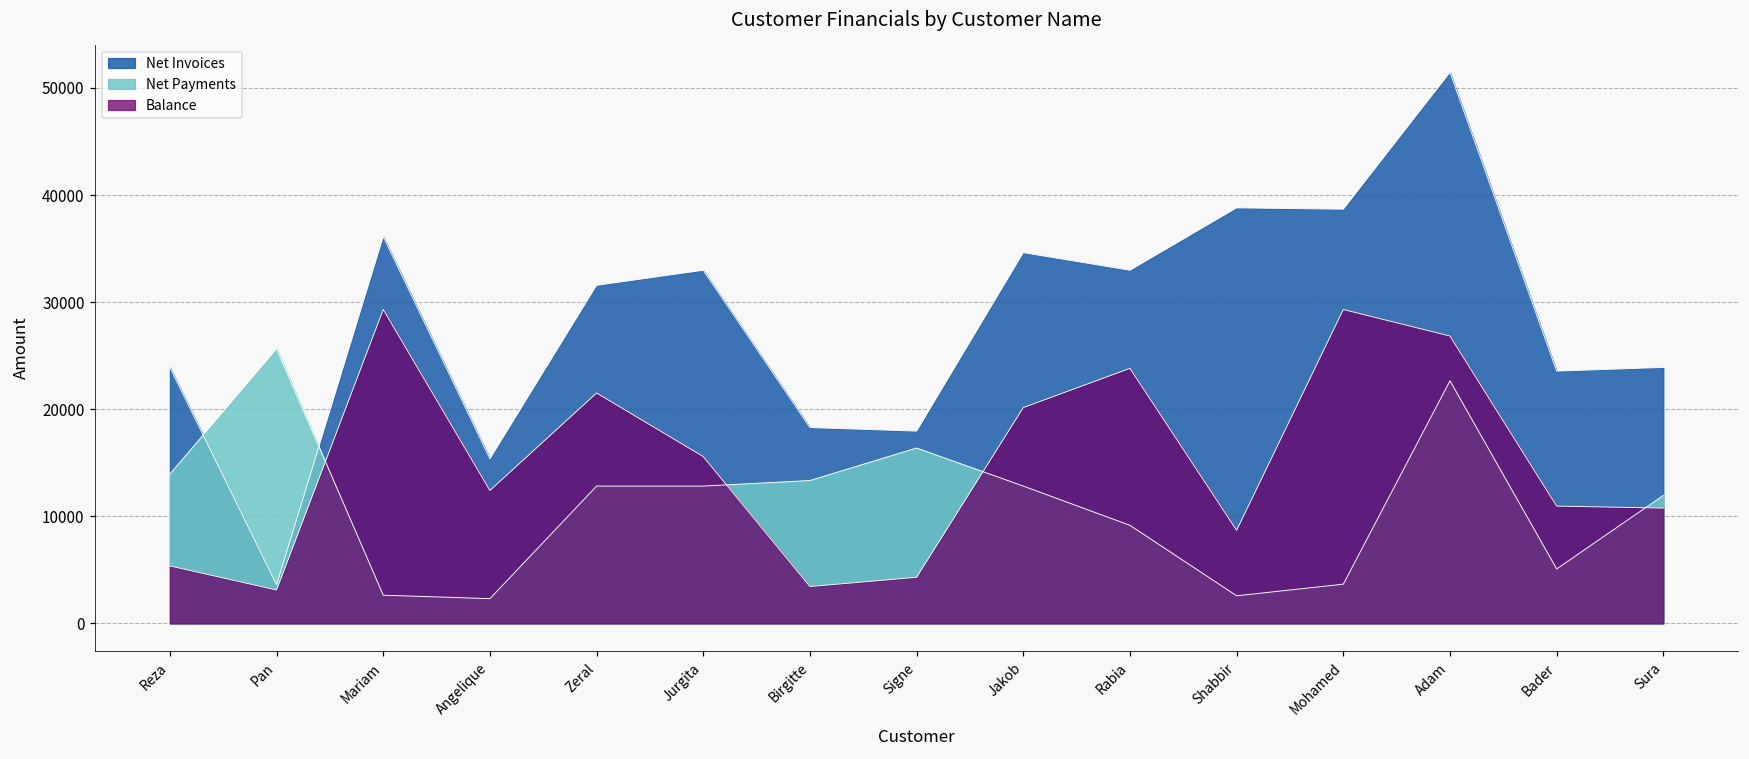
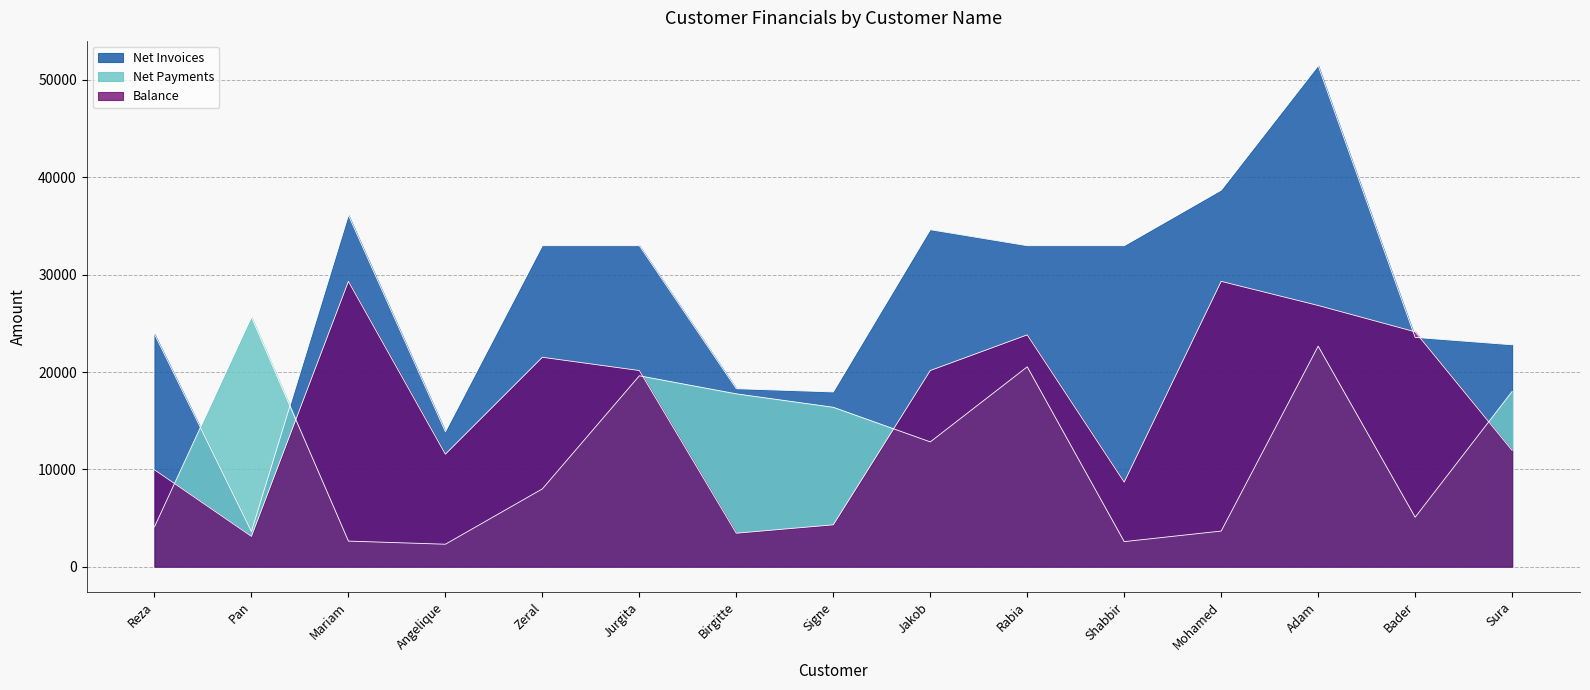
Net Payments, Reza: 14000 -> 4000
Balance, Reza: 5000 -> 10000
Net Invoices, Angelique: 15000 -> 14000
Balance, Angelique: 12400 -> 11600
Net Invoices, Zeral: 32000 -> 33000
Net Payments, Zeral: 13000 -> 8000
Net Payments, Jurgita: 13000 -> 20000
Balance, Jurgita: 16000 -> 20000
Net Payments, Birgitte: 13000 -> 18000
Net Payments, Rabia: 9000 -> 21000
Net Invoices, Shabbir: 39000 -> 33000
Balance, Bader: 11000 -> 24000
Net Invoices, Sura: 24000 -> 23000
Net Payments, Sura: 12000 -> 18000
Balance, Sura: 11000 -> 12000
